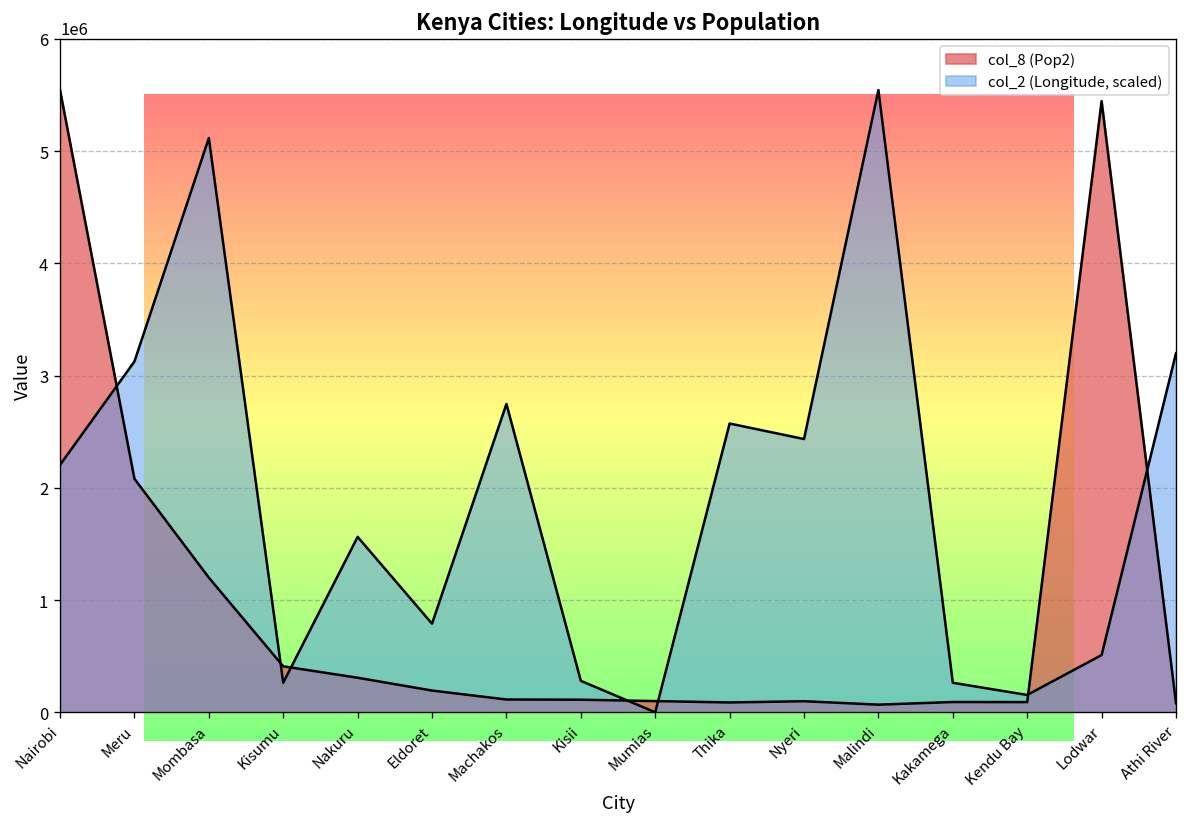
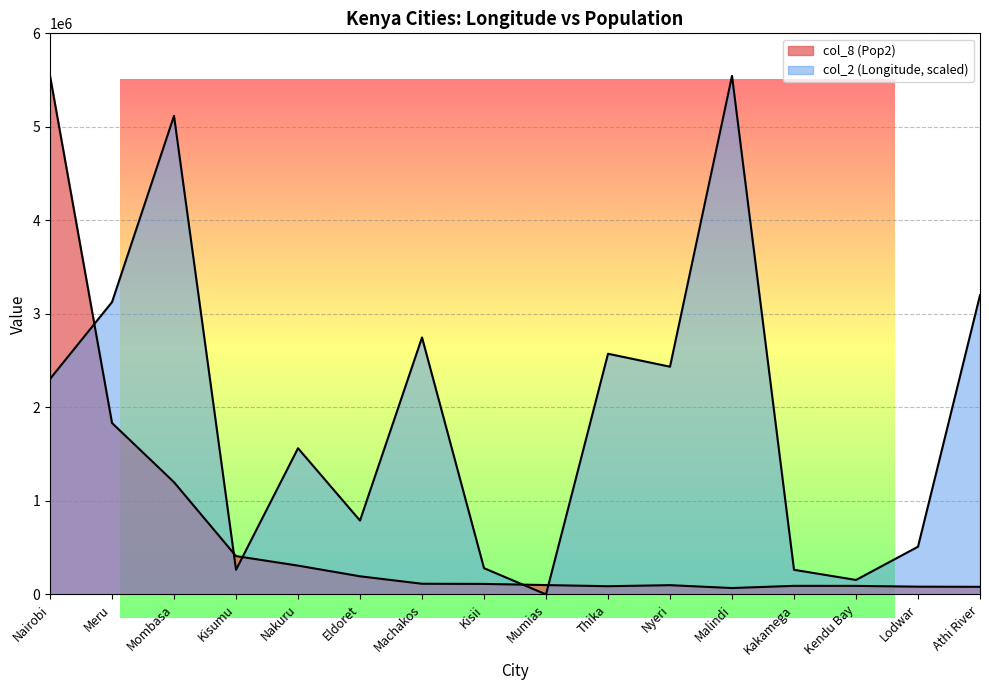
col_2 (Longitude, scaled), Nairobi: 2200000 -> 2300000
col_8 (Pop2), Meru: 2100000 -> 1800000
col_8 (Pop2), Lodwar: 5400000 -> 100000
